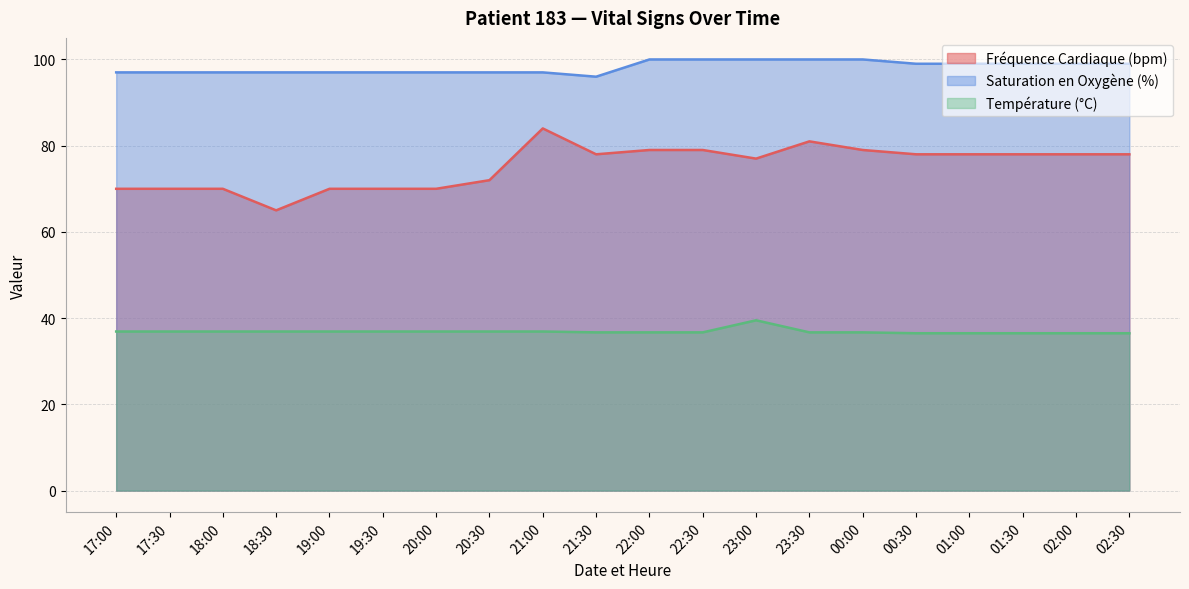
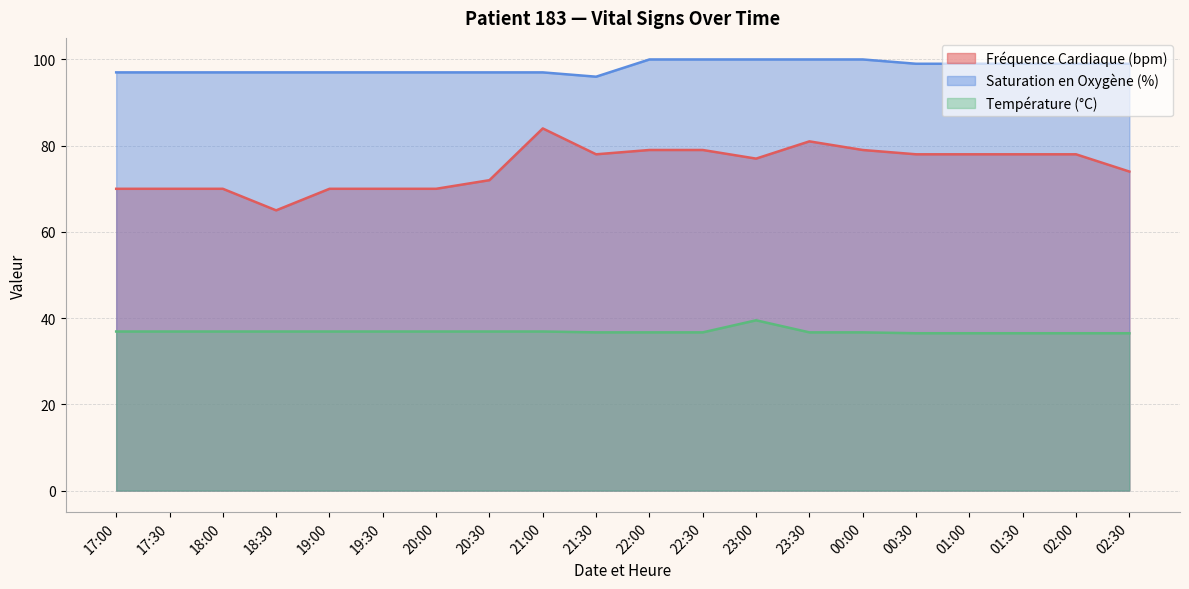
Fréquence Cardiaque (bpm), 02:30: 78 -> 74
